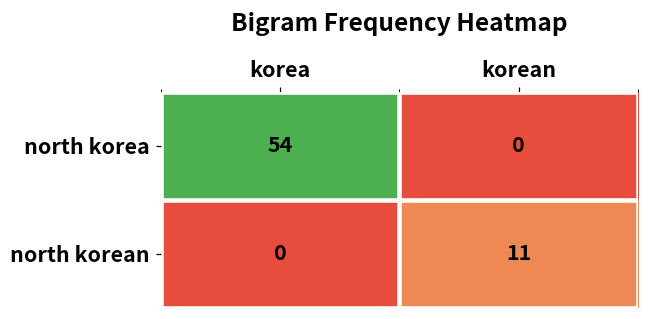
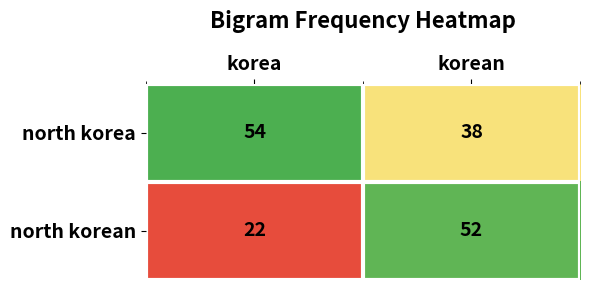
north korea, korean: 0 -> 38
north korean, korea: 0 -> 22
north korean, korean: 11 -> 52
